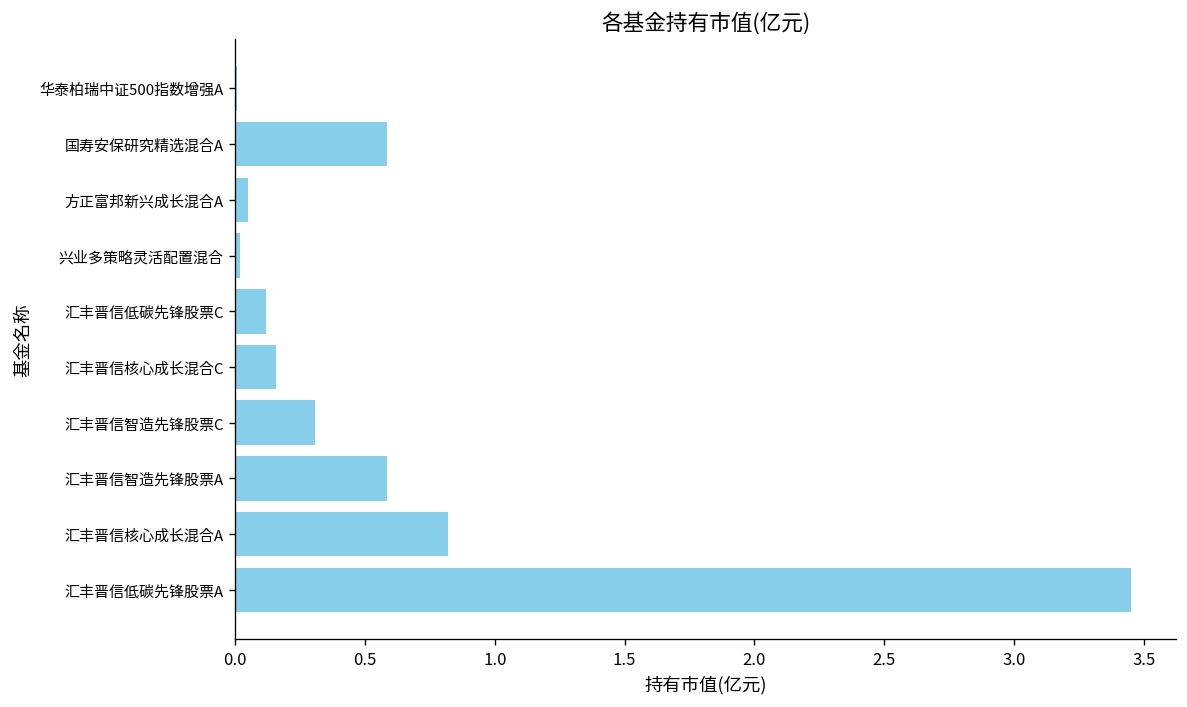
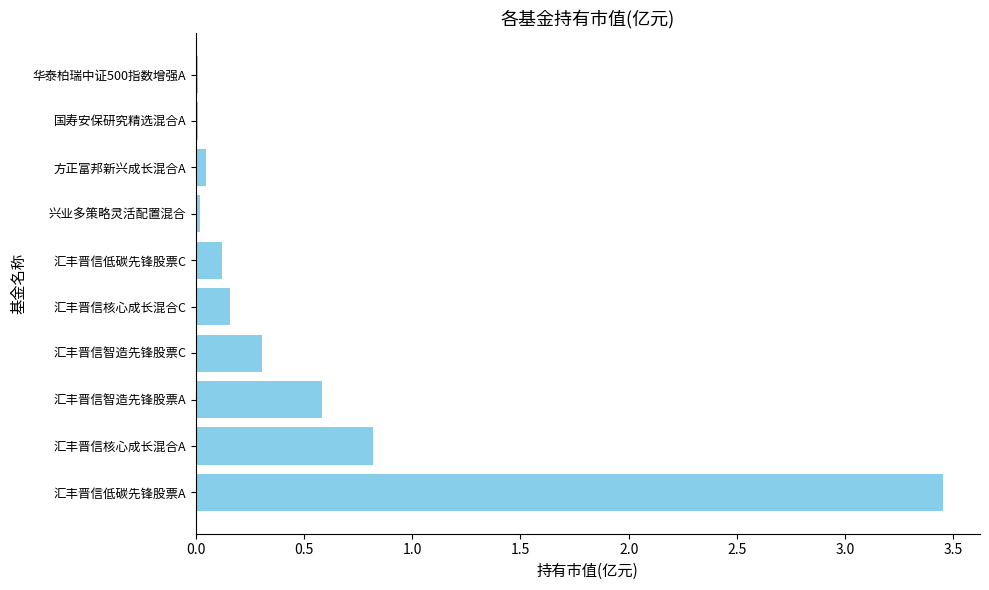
国寿安保研究精选混合A: 0.58 -> 0.01
